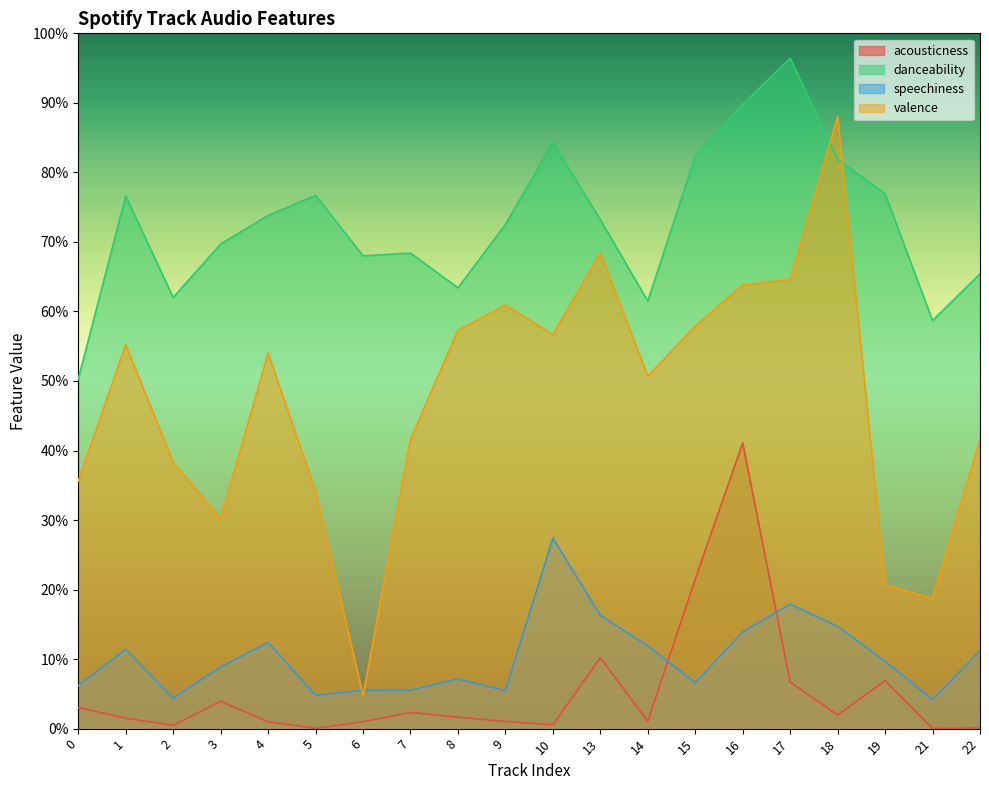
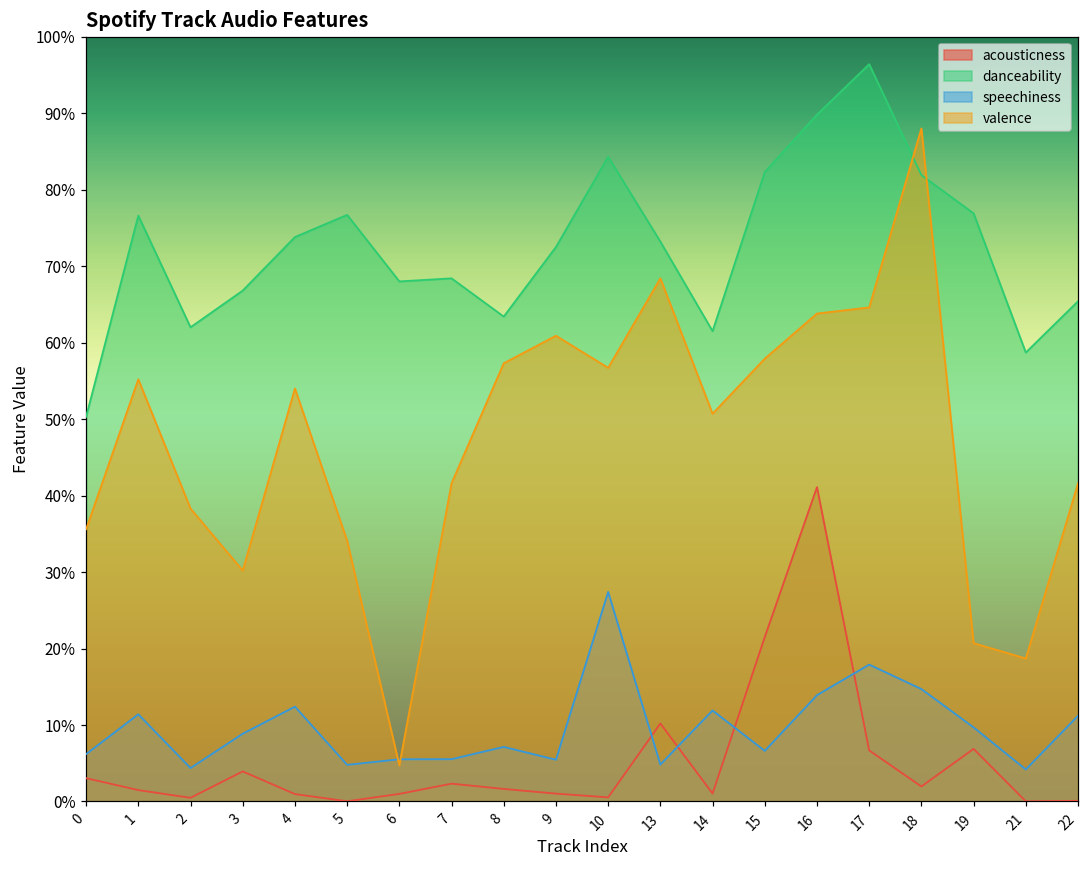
danceability, 3: 70% -> 67%
speechiness, 13: 16% -> 5%
